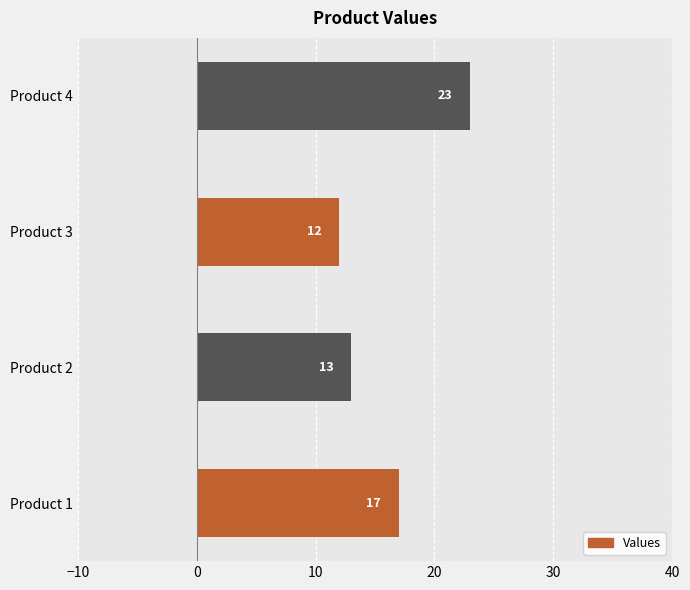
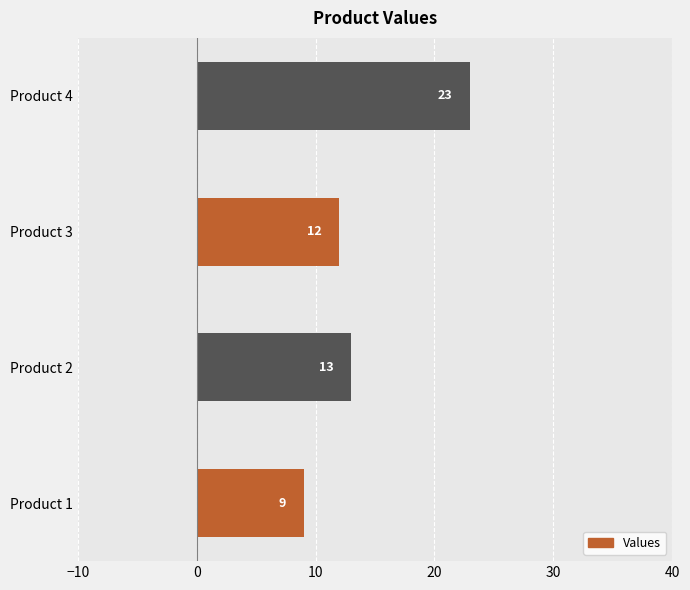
Product 1: 17 -> 9
